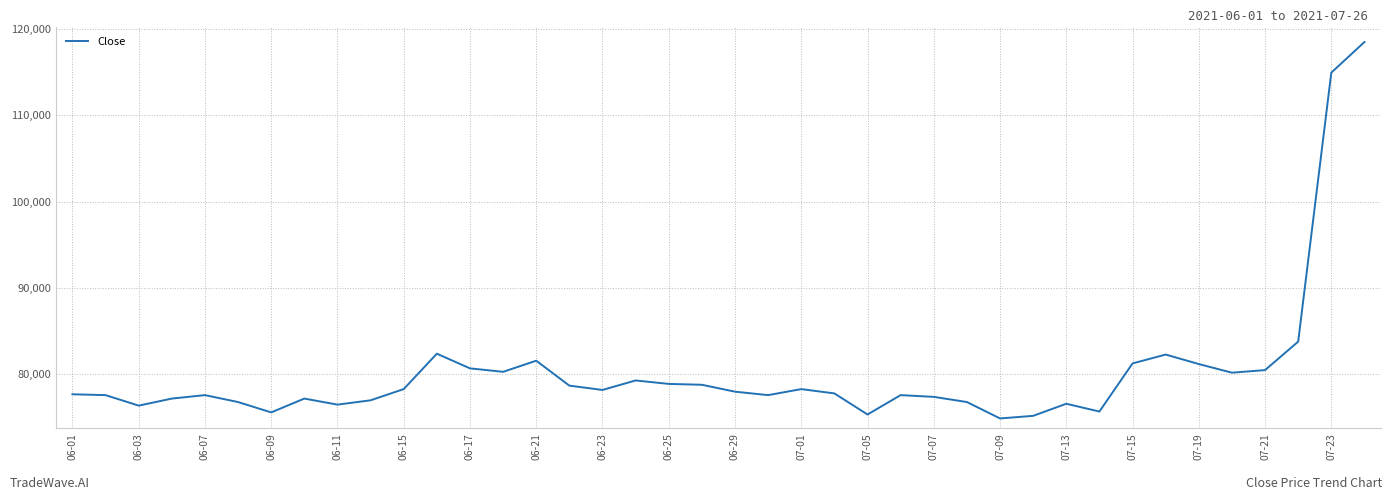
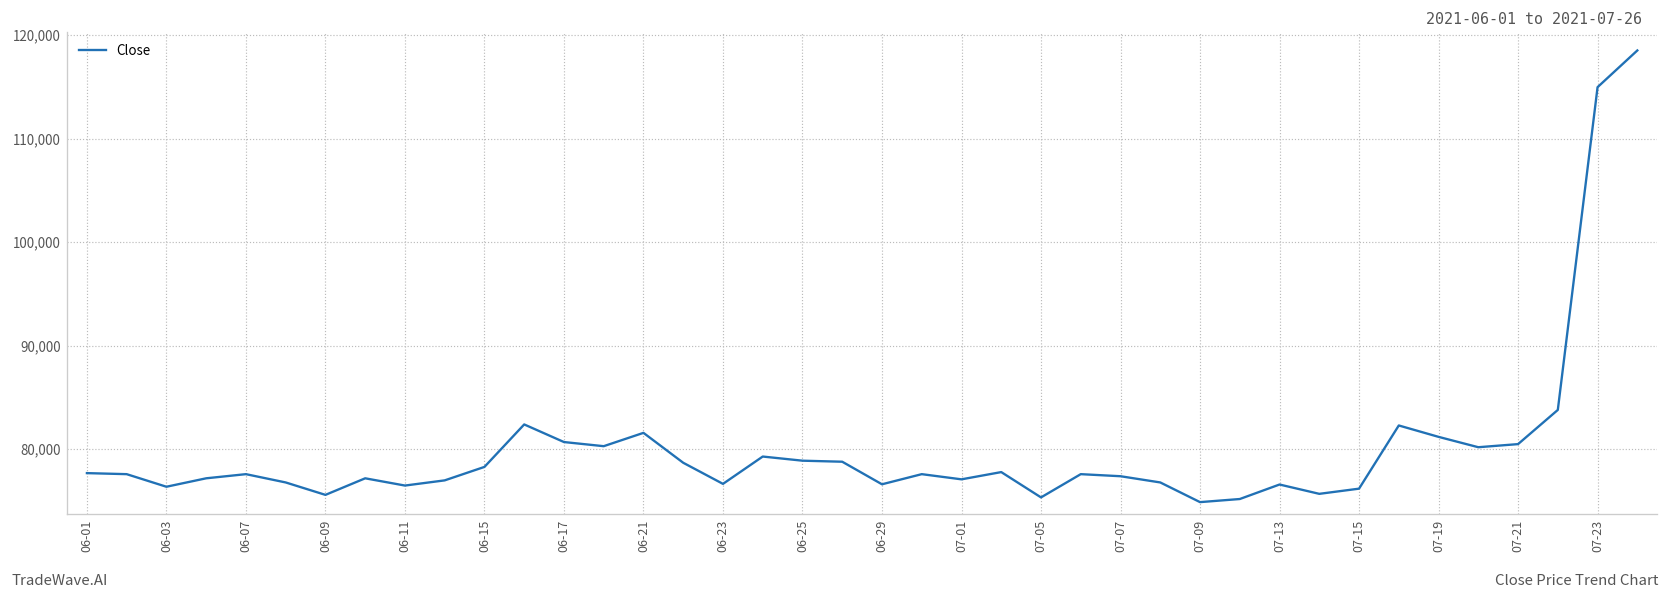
06-23: 78,000 -> 77,000
06-29: 78,000 -> 77,000
07-01: 78,000 -> 77,000
07-15: 81,000 -> 76,000
